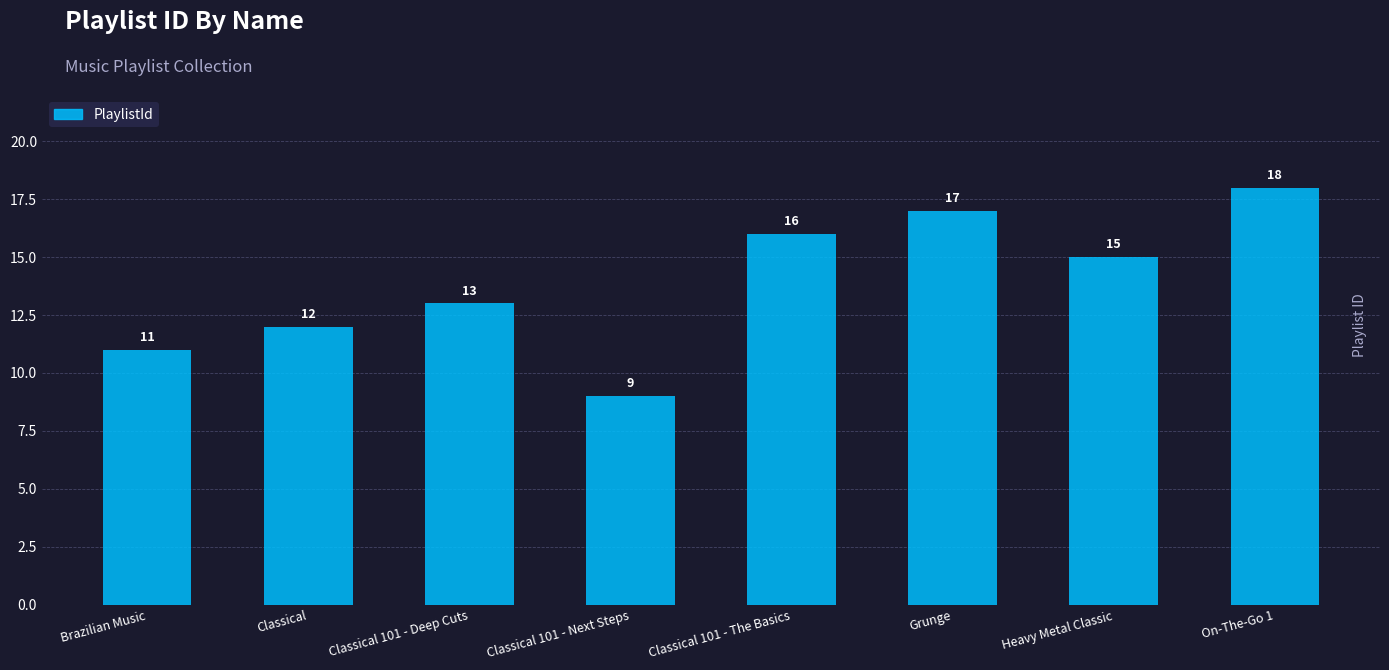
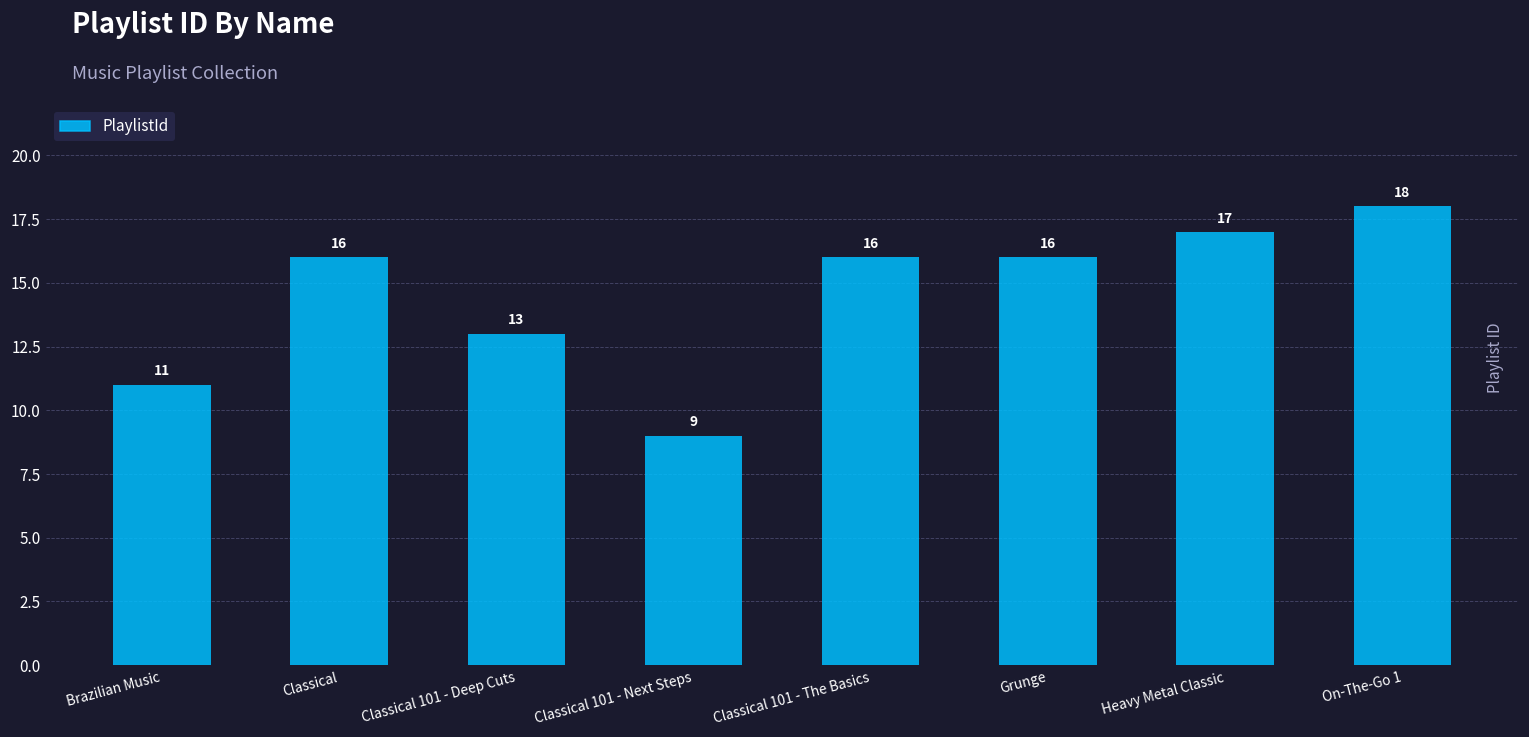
Classical: 12 -> 16
Grunge: 17 -> 16
Heavy Metal Classic: 15 -> 17
